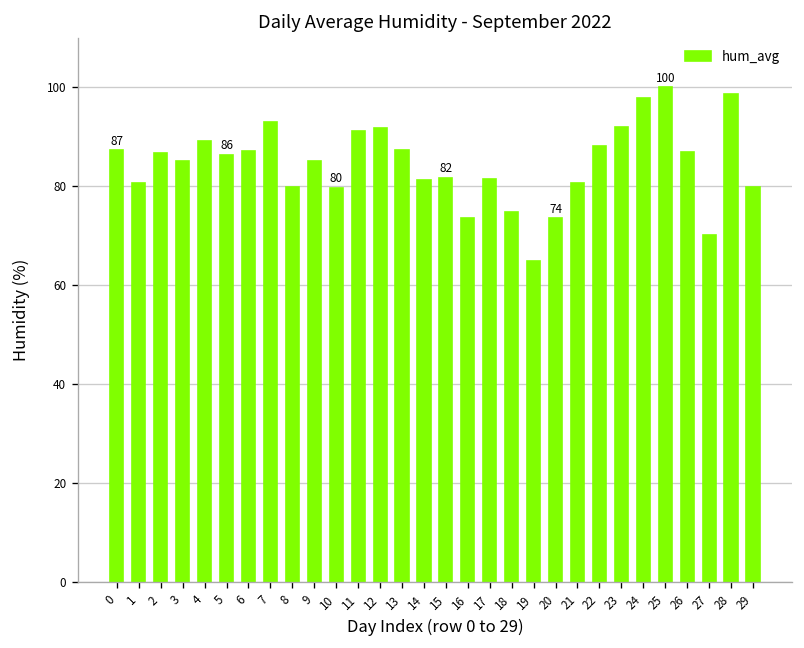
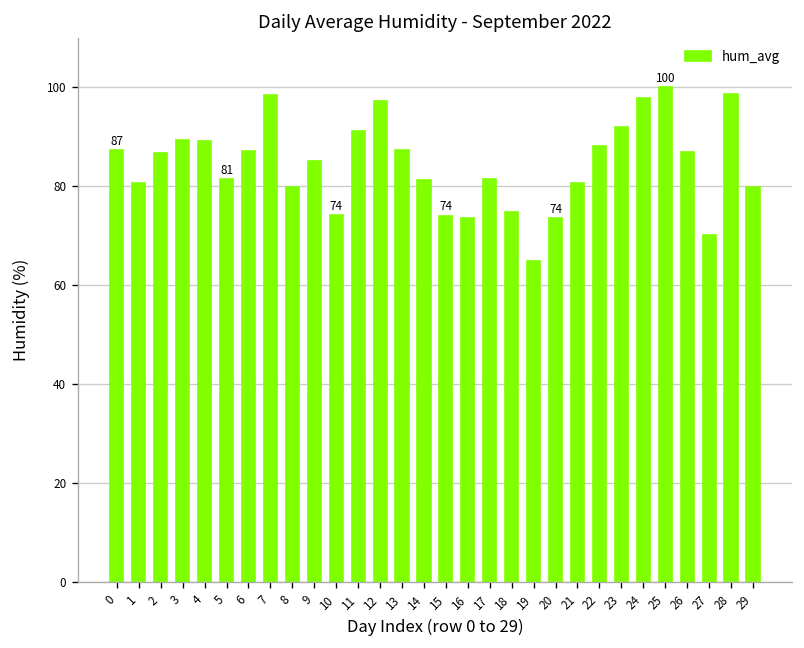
3: 85 -> 89
5: 86 -> 81
7: 93 -> 98
10: 80 -> 74
12: 92 -> 97
15: 82 -> 74
